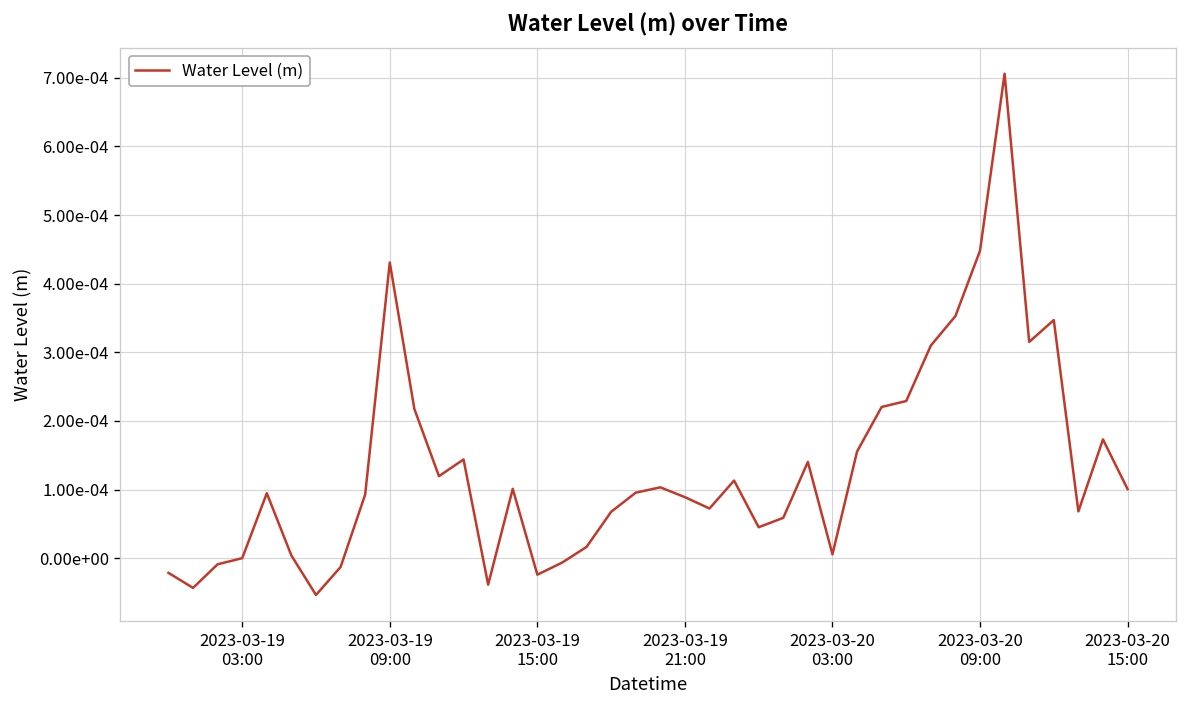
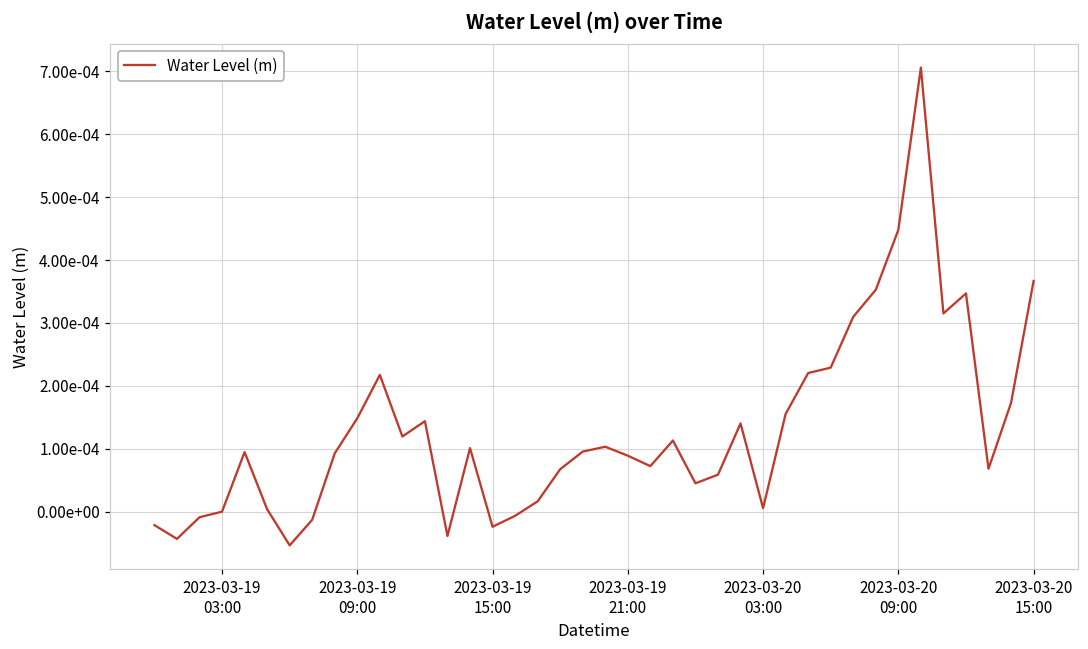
2023-03-19 09:00: 0.00043 -> 0.00015
2023-03-20 15:00: 0.00010 -> 0.00037
